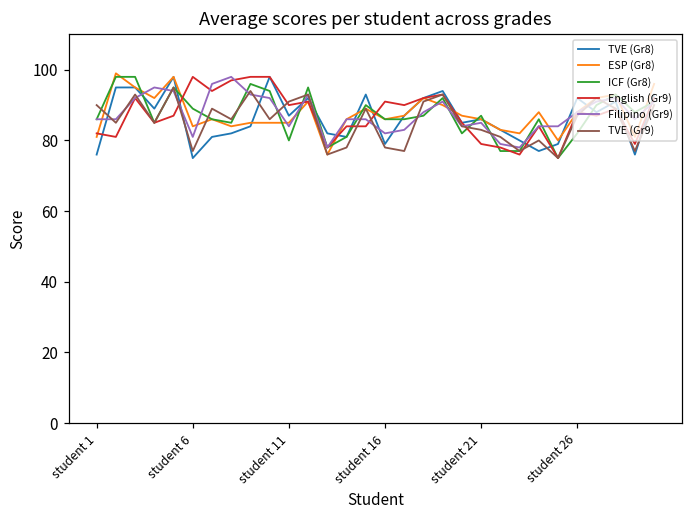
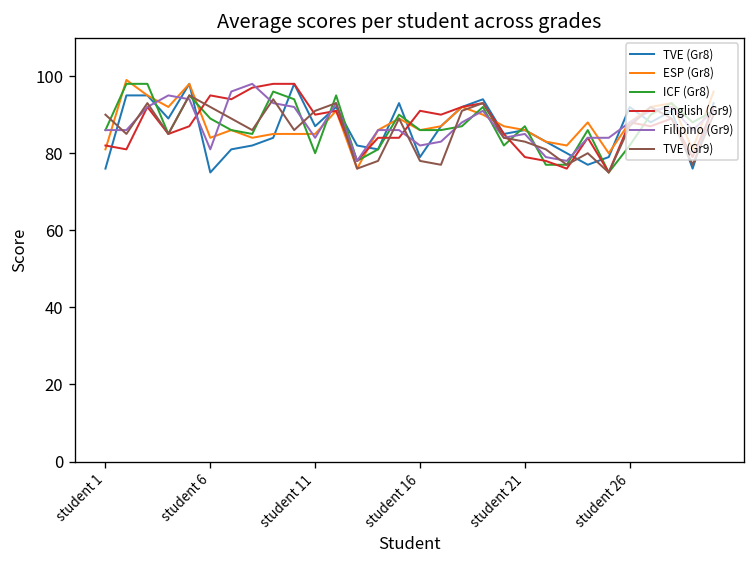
English (Gr9), student 6: 98 -> 95
TVE (Gr9), student 6: 77 -> 92
